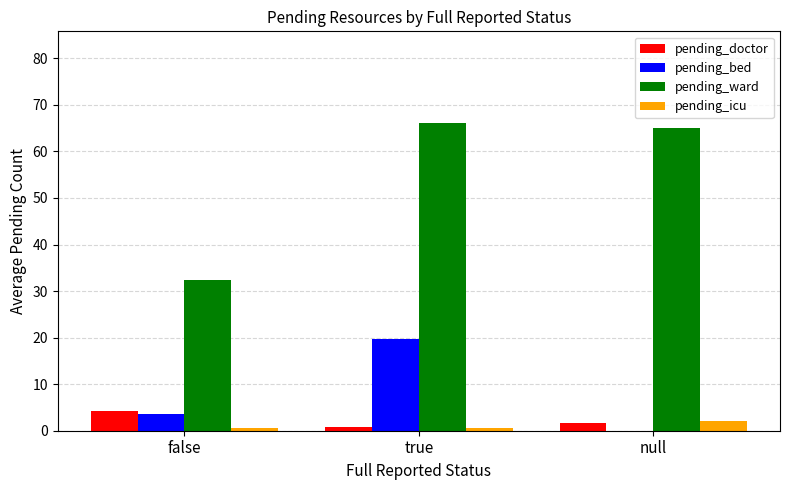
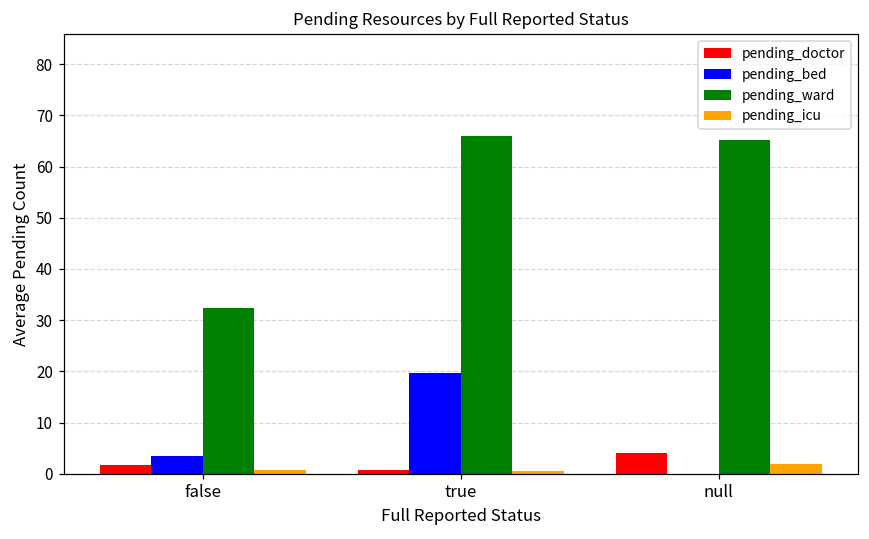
pending_doctor, false: 4 -> 2
pending_doctor, null: 2 -> 4
